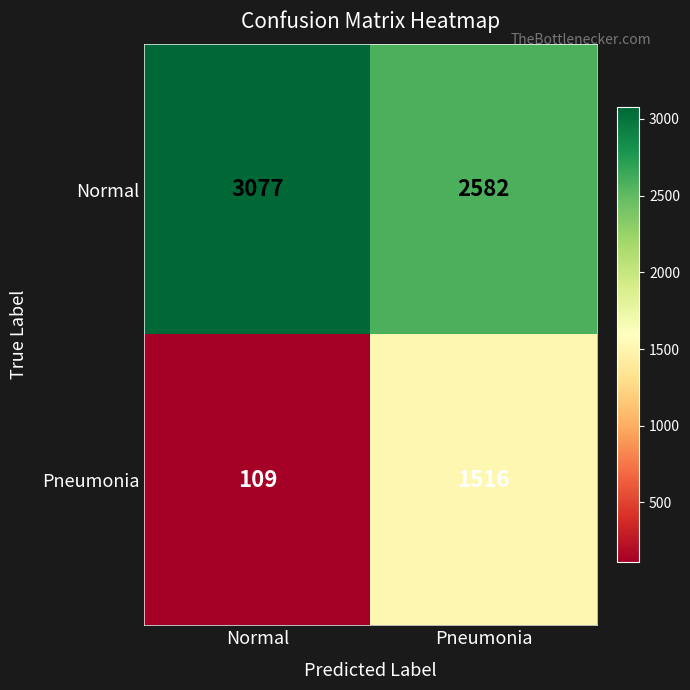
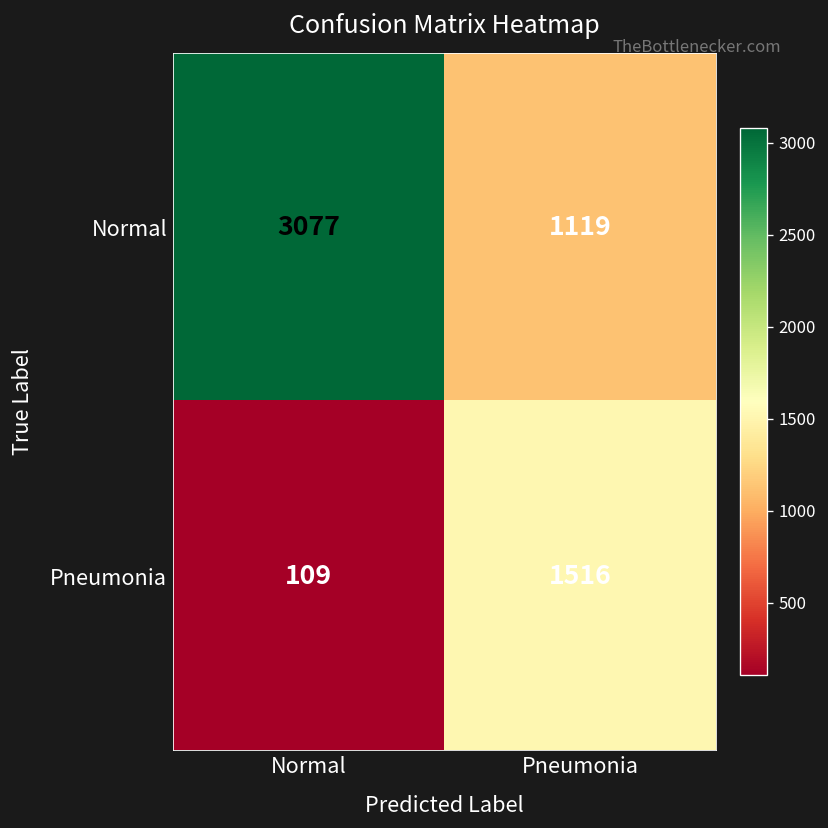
Normal, Pneumonia: 2582 -> 1119
